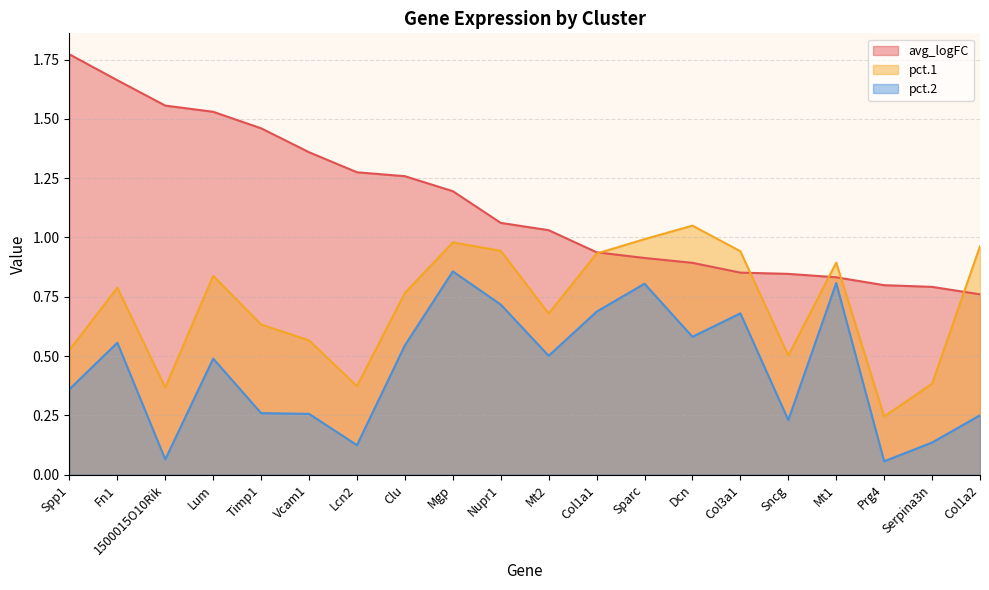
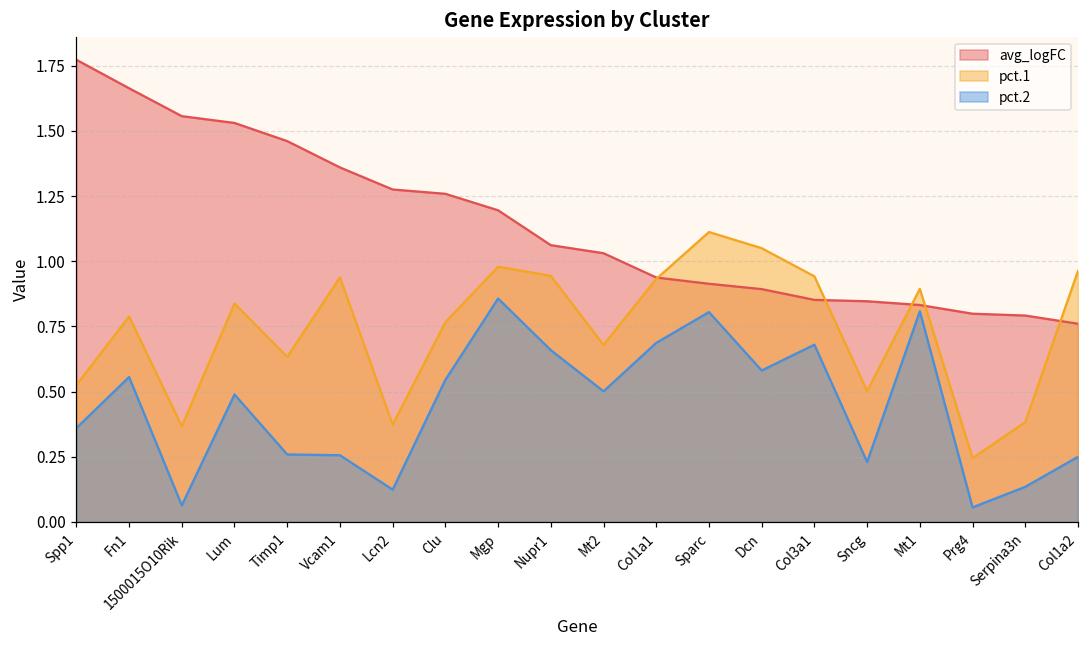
pct.1, Vcam1: 0.57 -> 0.94
pct.2, Nupr1: 0.72 -> 0.66
pct.1, Sparc: 0.99 -> 1.11
